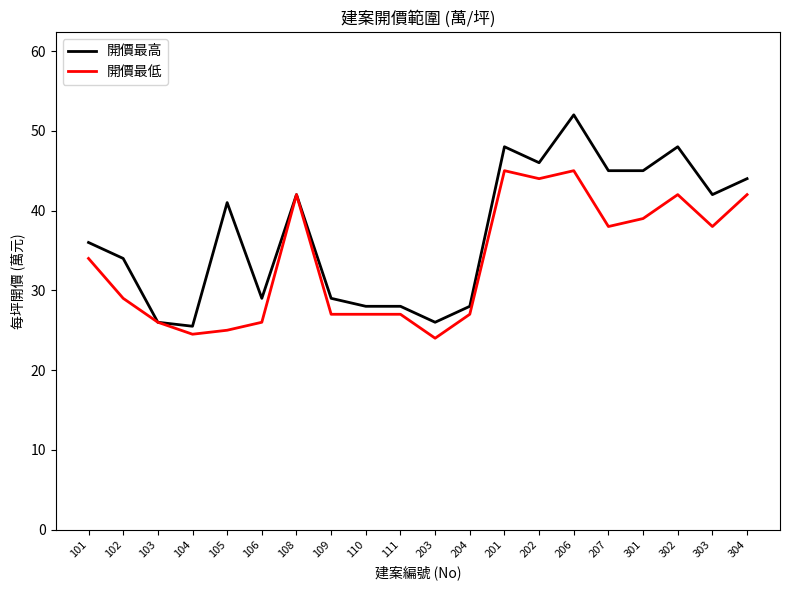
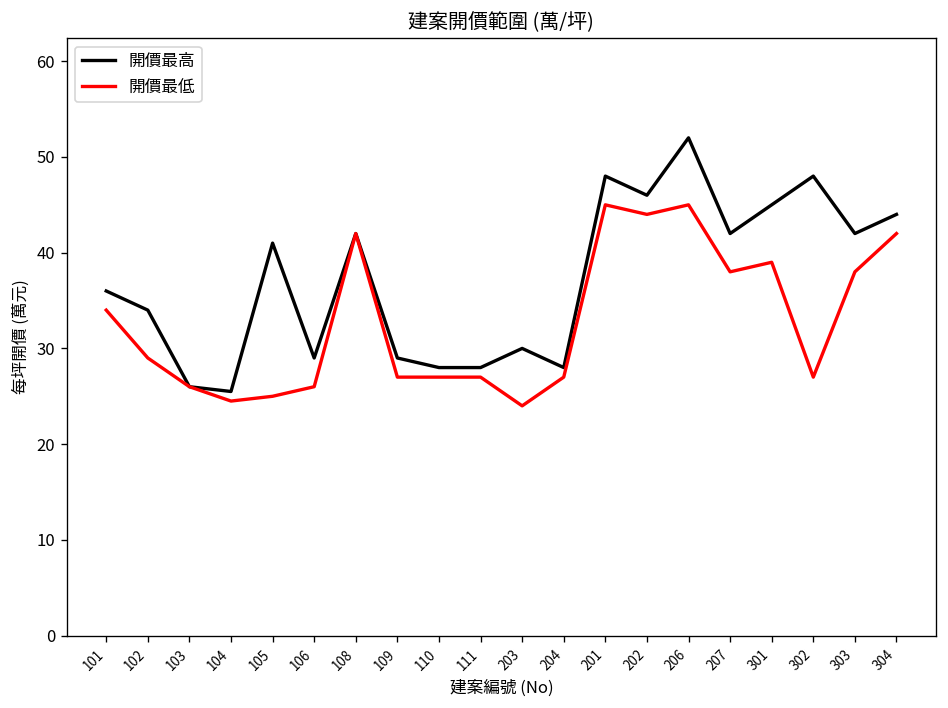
開價最高, 203: 26 -> 30
開價最高, 207: 45 -> 42
開價最低, 302: 42 -> 27
